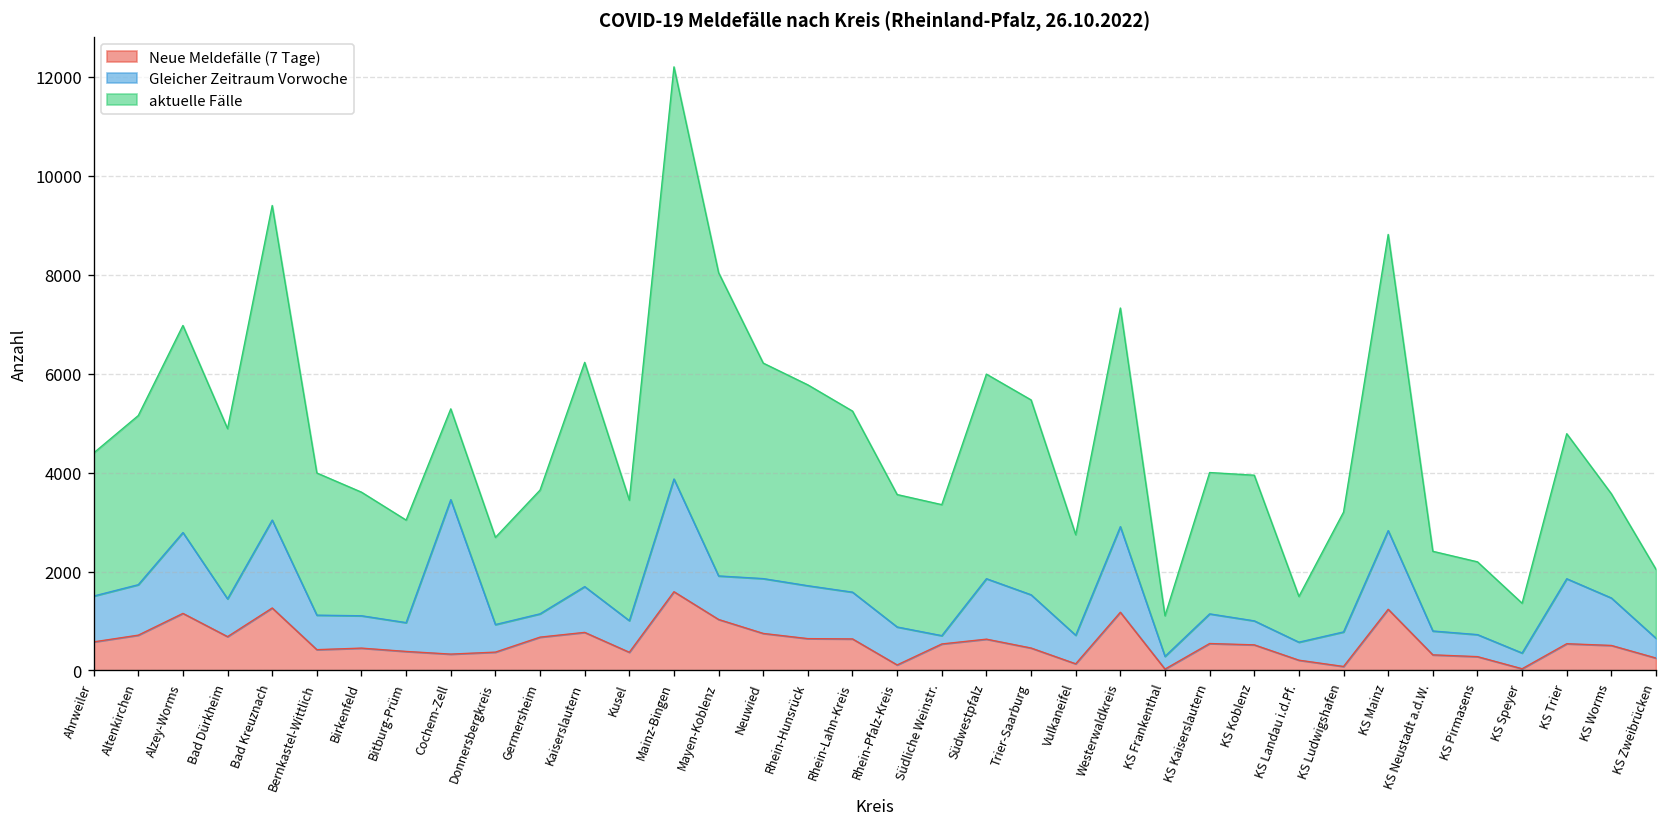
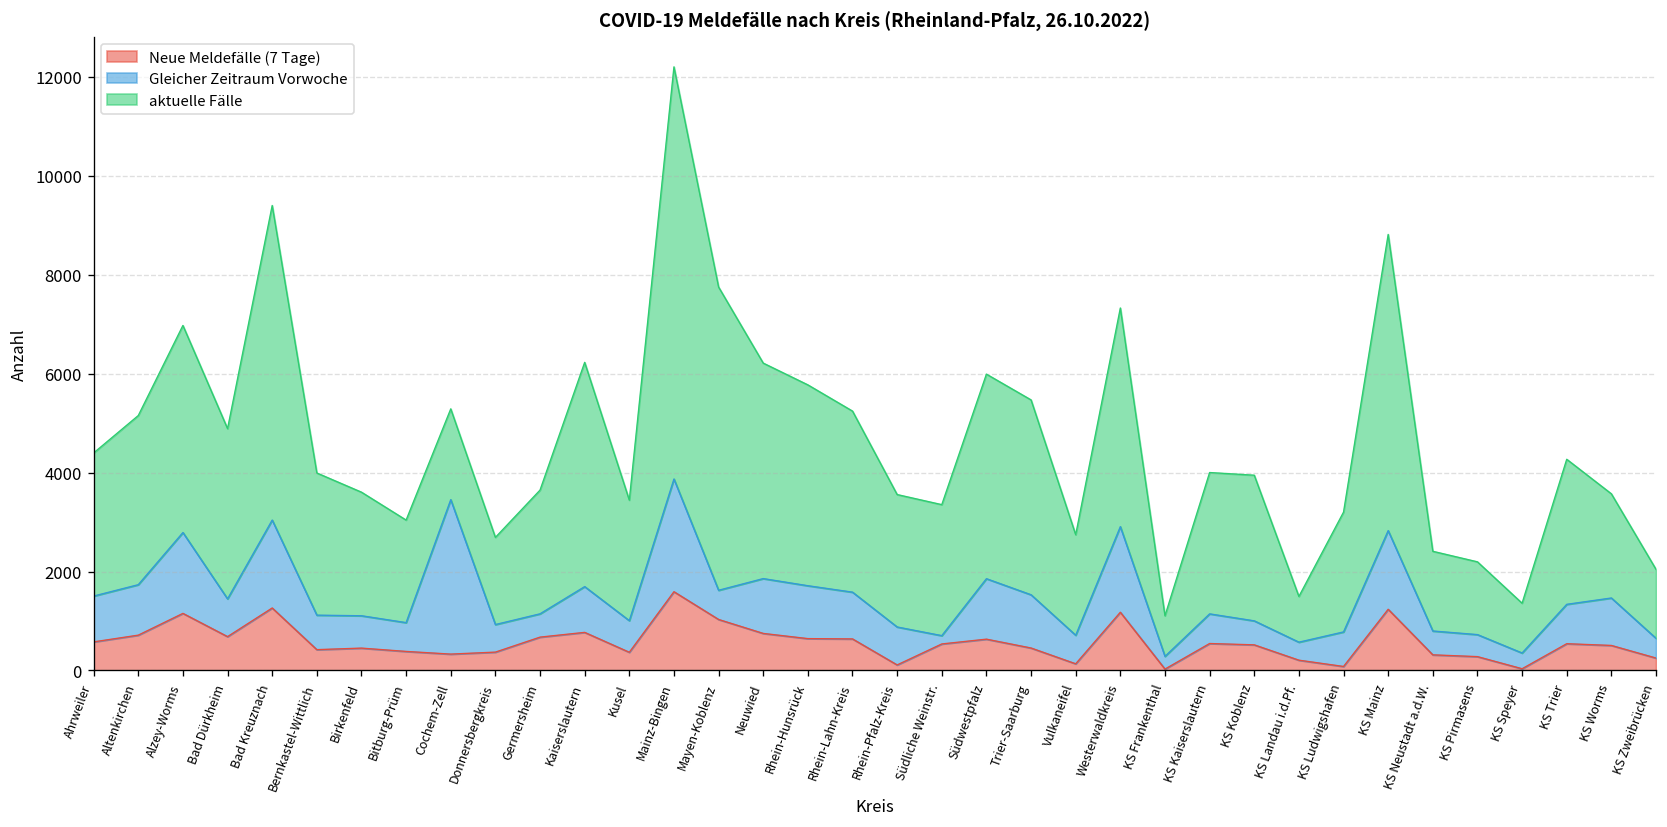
Gleicher Zeitraum Vorwoche, Mayen-Koblenz: 900 -> 600
Gleicher Zeitraum Vorwoche, KS Trier: 1300 -> 800
